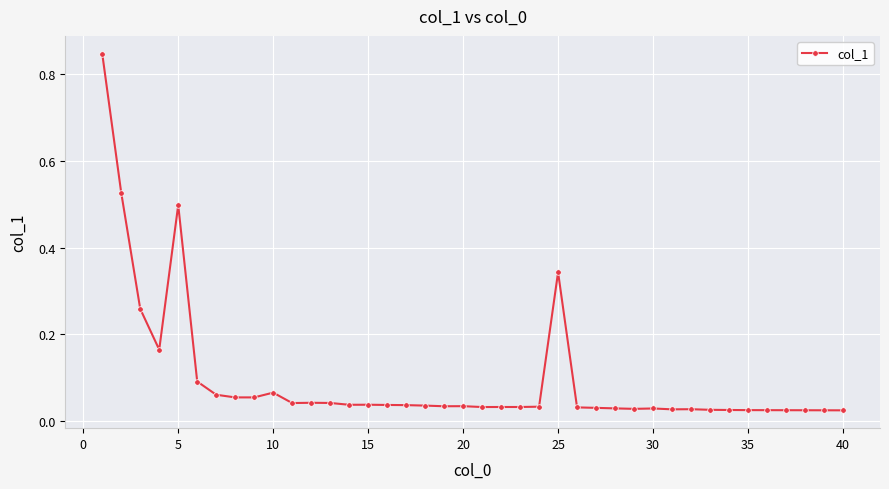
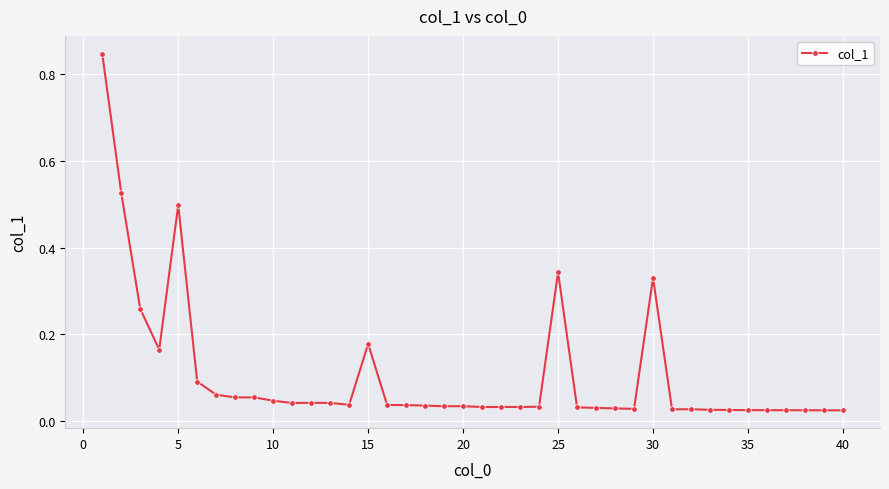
10: 0.07 -> 0.05
15: 0.04 -> 0.18
30: 0.03 -> 0.33
